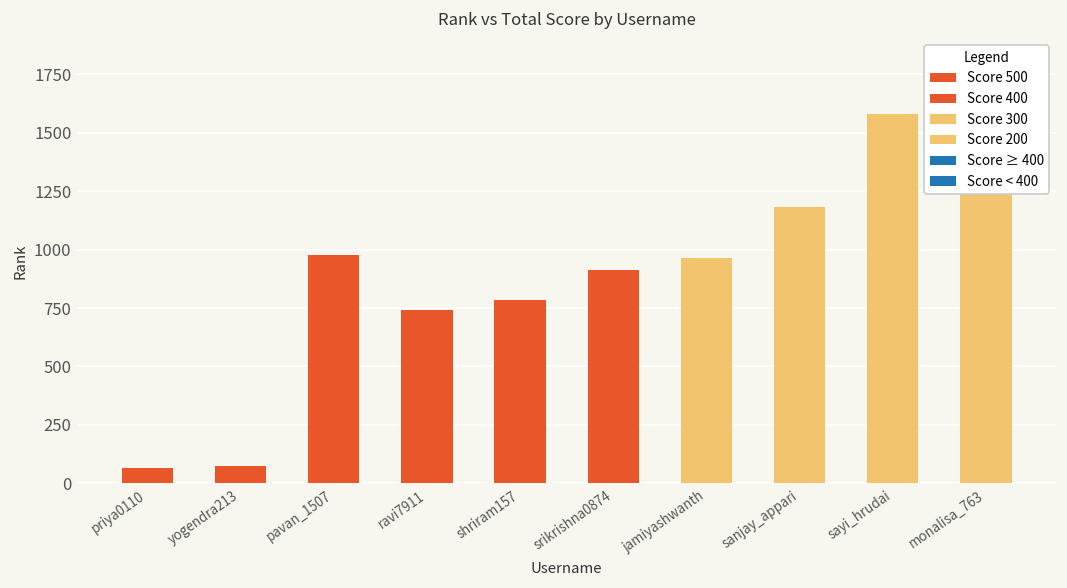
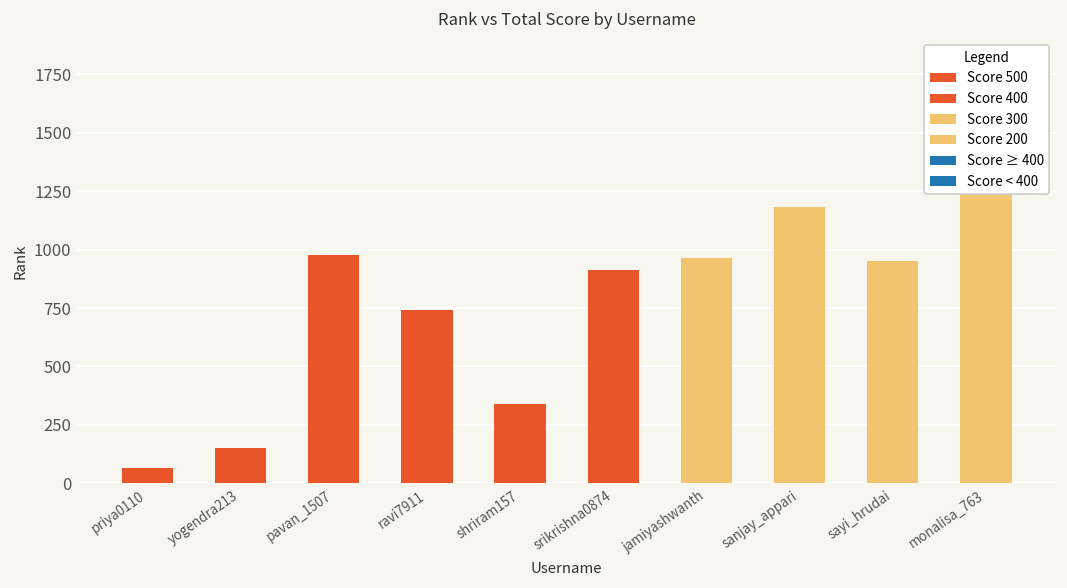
yogendra213: 80 -> 150
shriram157: 780 -> 340
sayi_hrudai: 1580 -> 950
